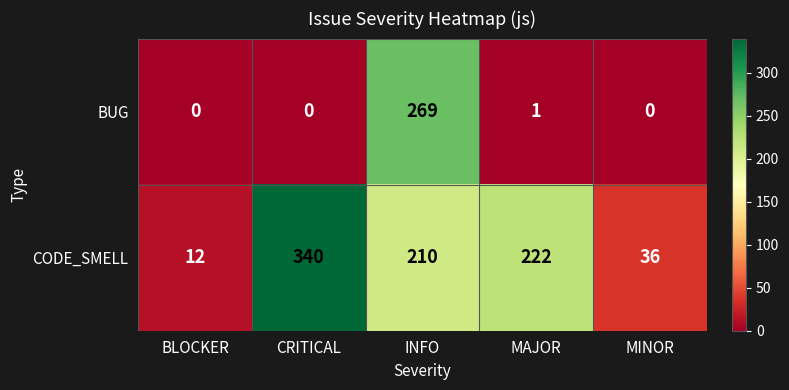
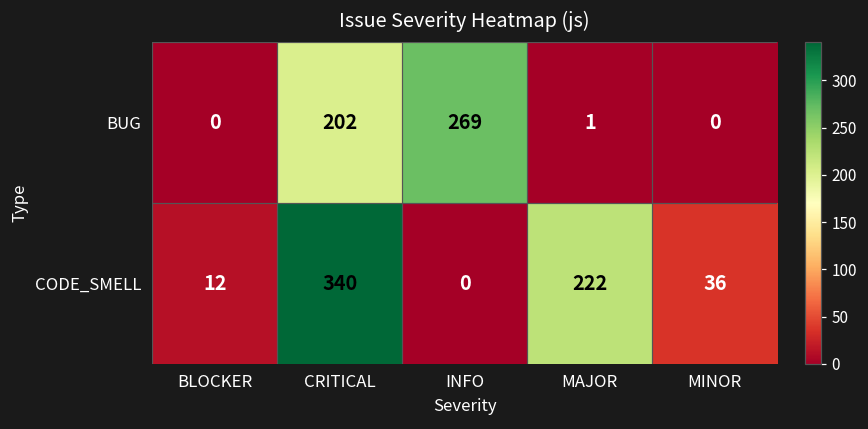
BUG, CRITICAL: 0 -> 202
CODE_SMELL, INFO: 210 -> 0
